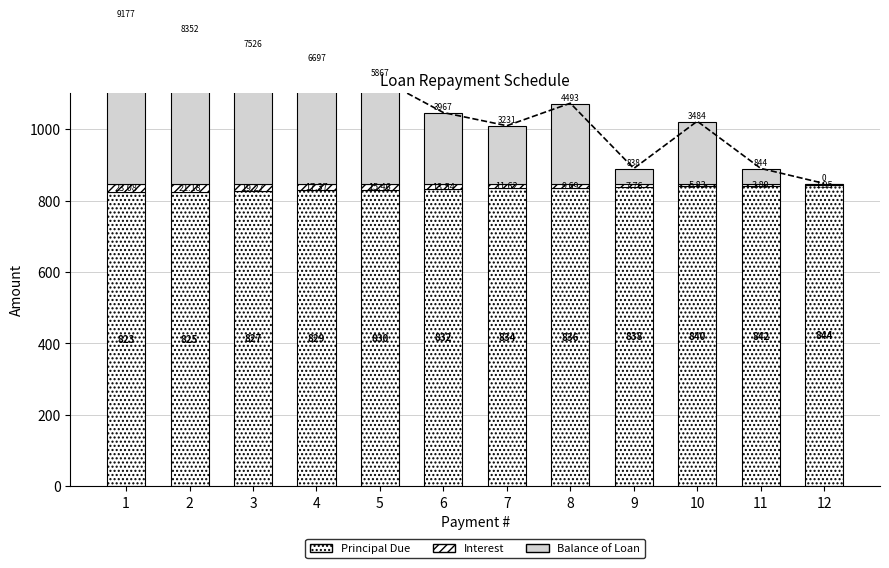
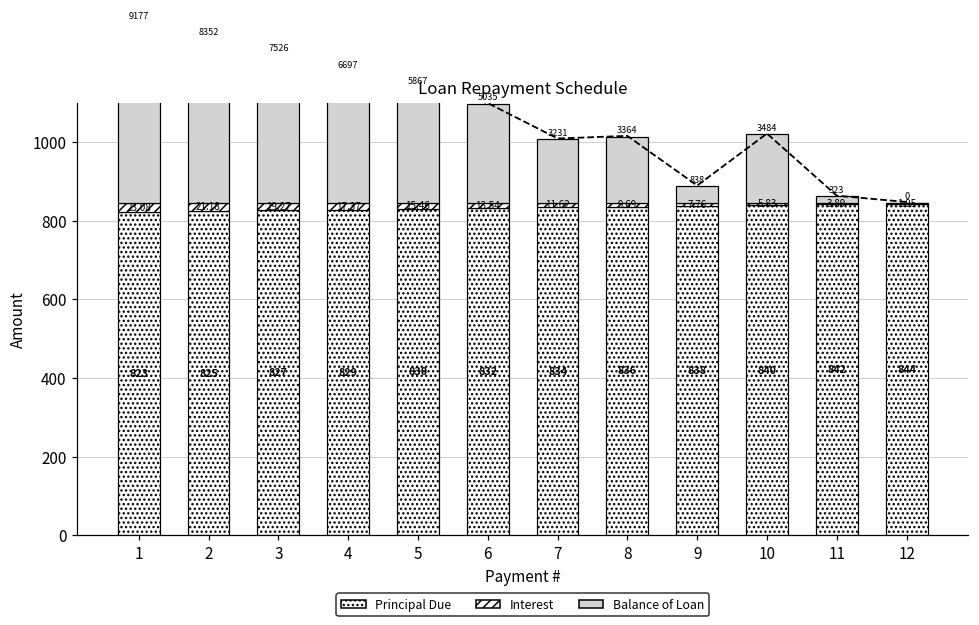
Balance of Loan, 6: 3967 -> 5035
Balance of Loan, 8: 4493 -> 3364
Balance of Loan, 11: 844 -> 323
